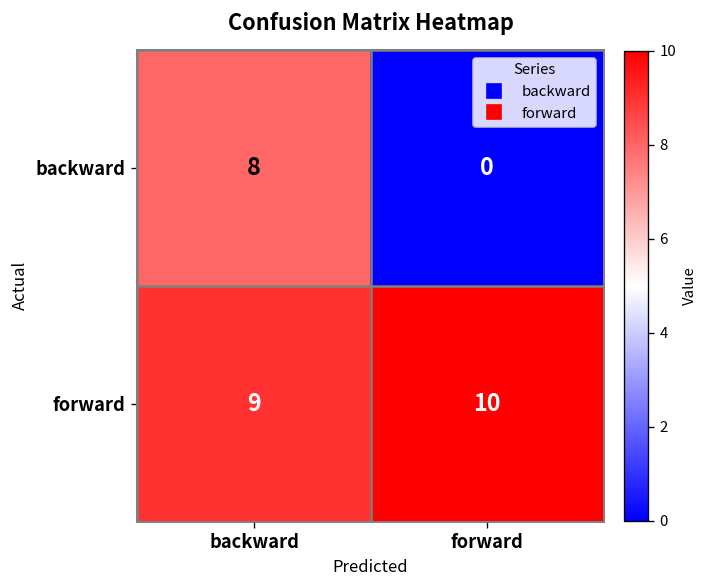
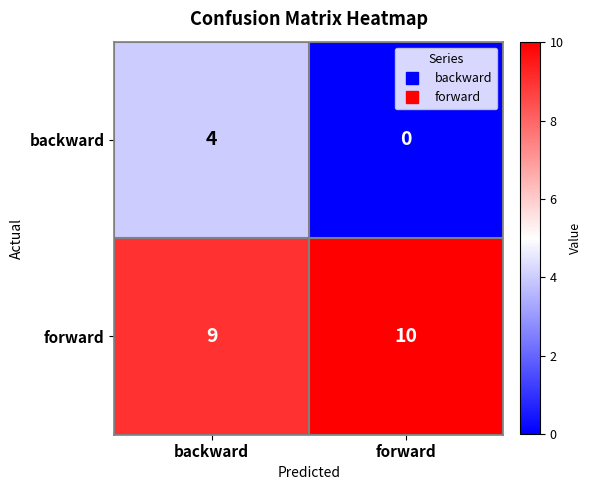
backward, backward: 8 -> 4
